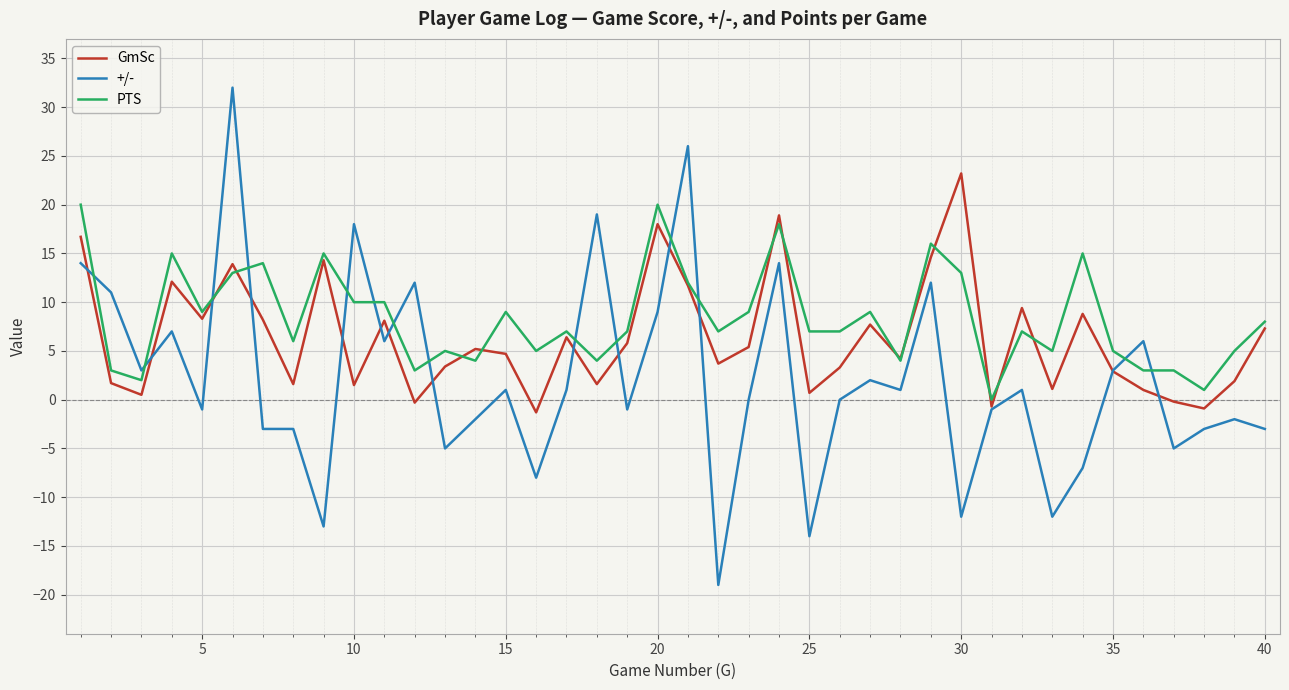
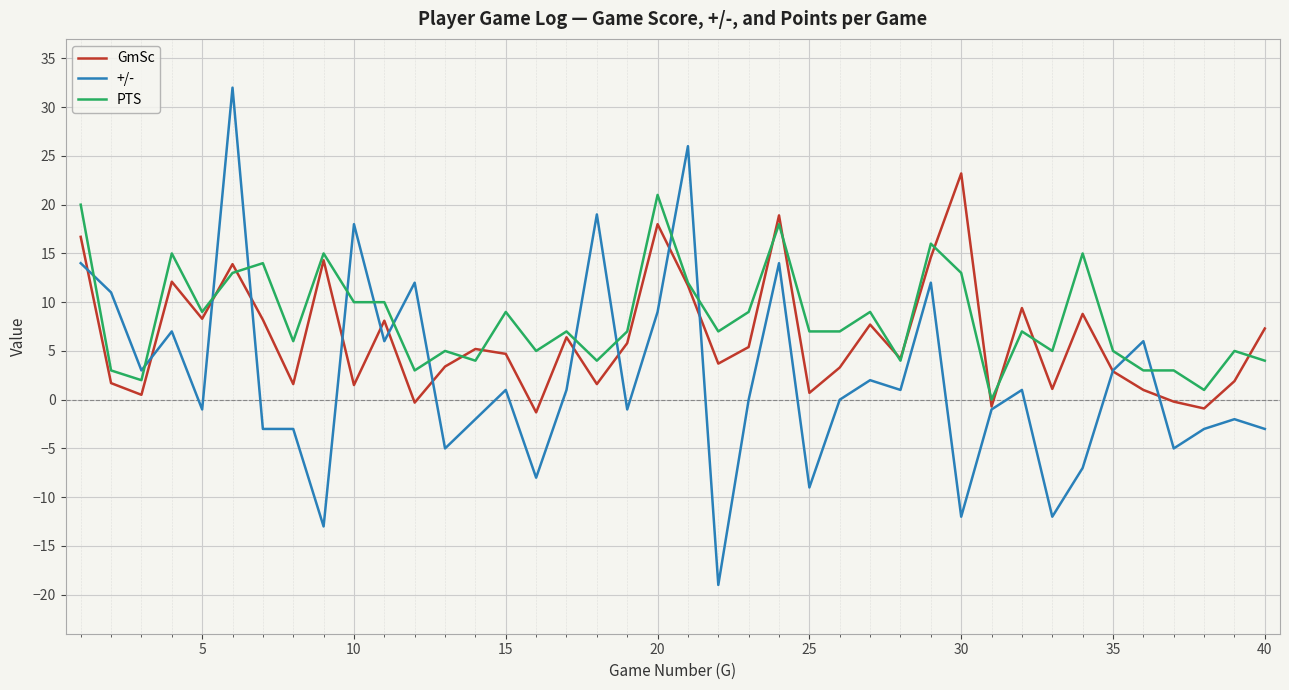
PTS, 20: 20 -> 21
+/-, 25: -14 -> -9
PTS, 40: 8 -> 4
